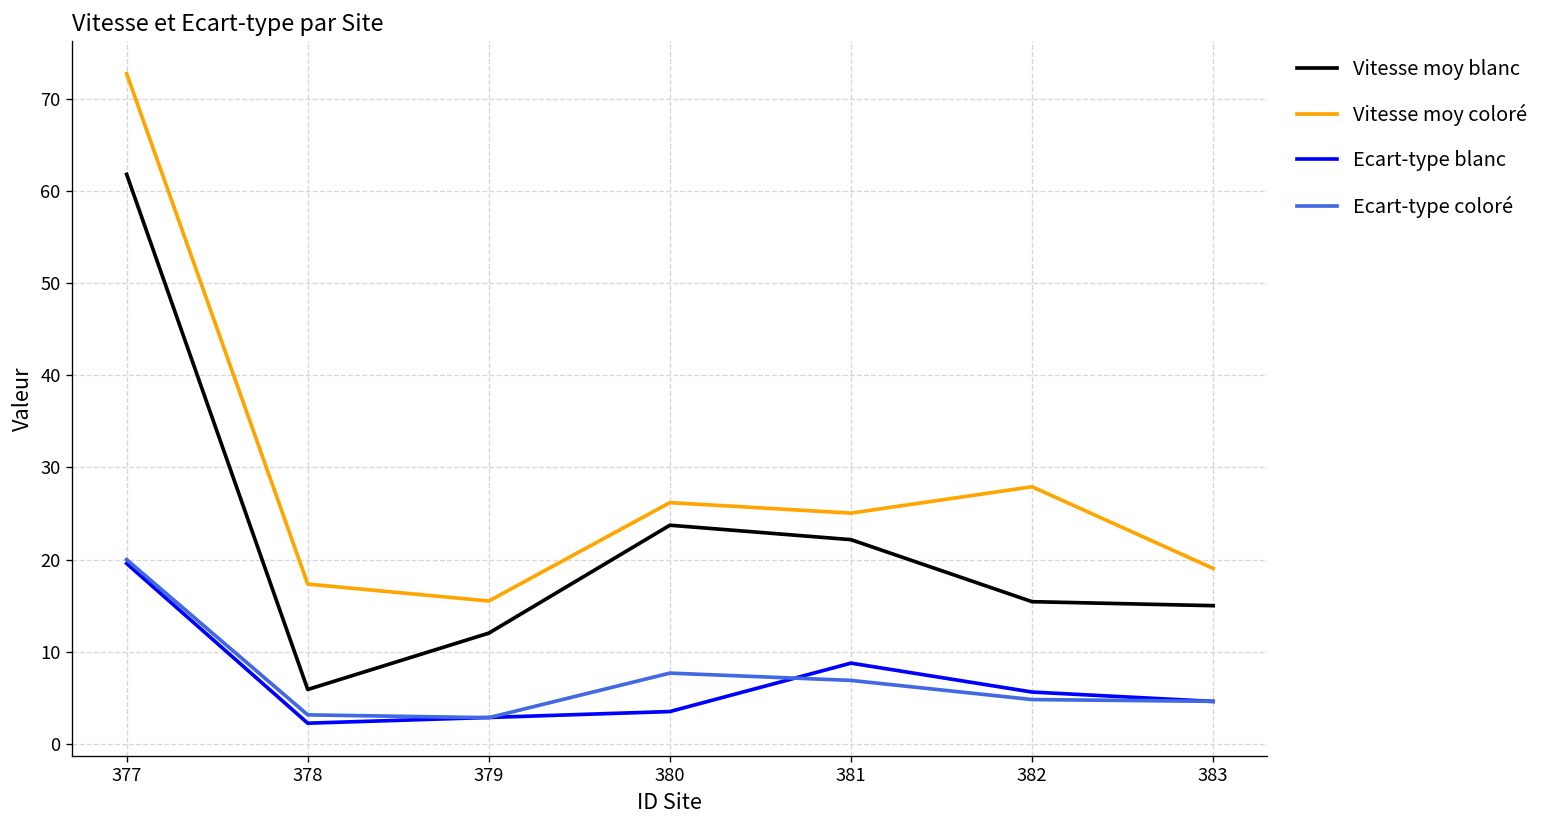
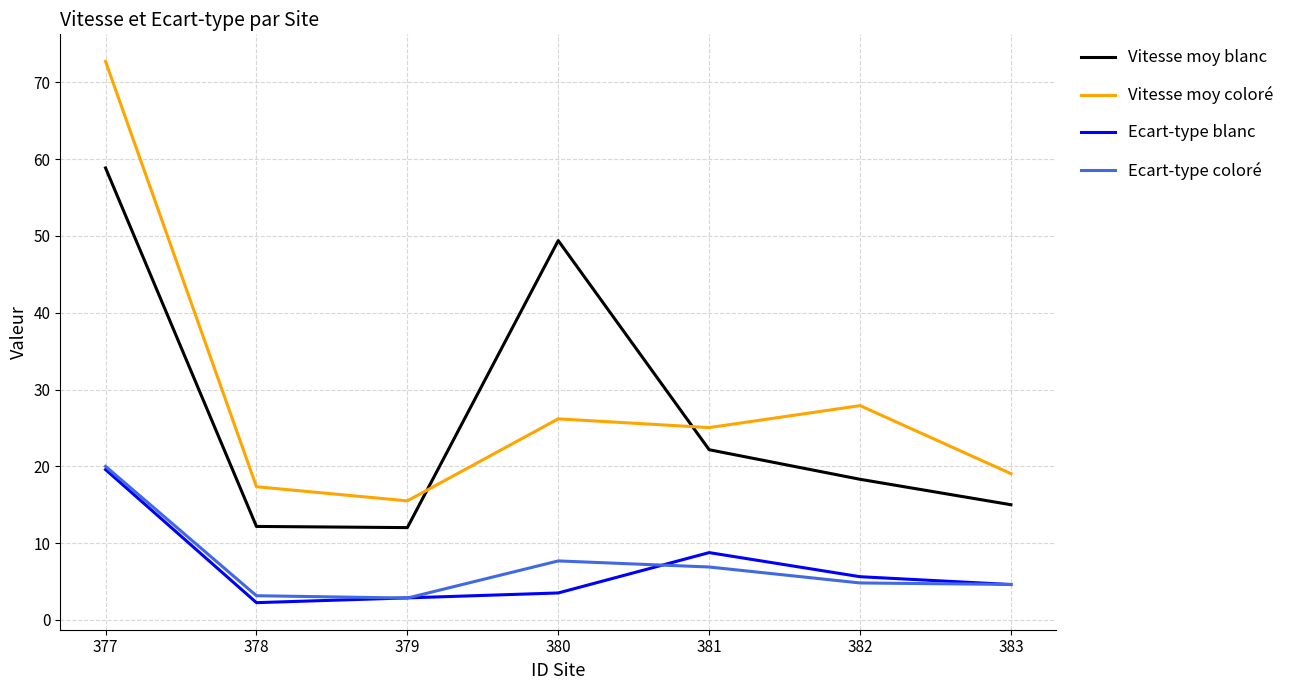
Vitesse moy blanc, 377: 62 -> 59
Vitesse moy blanc, 378: 6 -> 12
Vitesse moy blanc, 380: 24 -> 49
Vitesse moy blanc, 382: 15 -> 18
